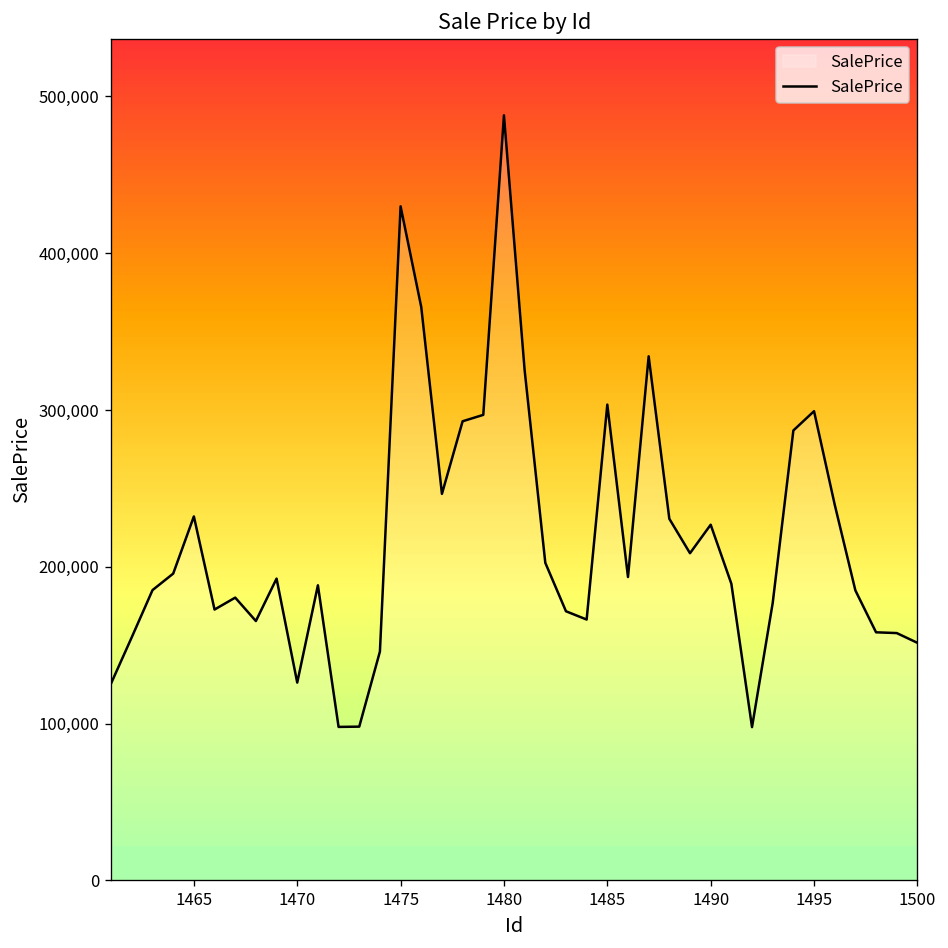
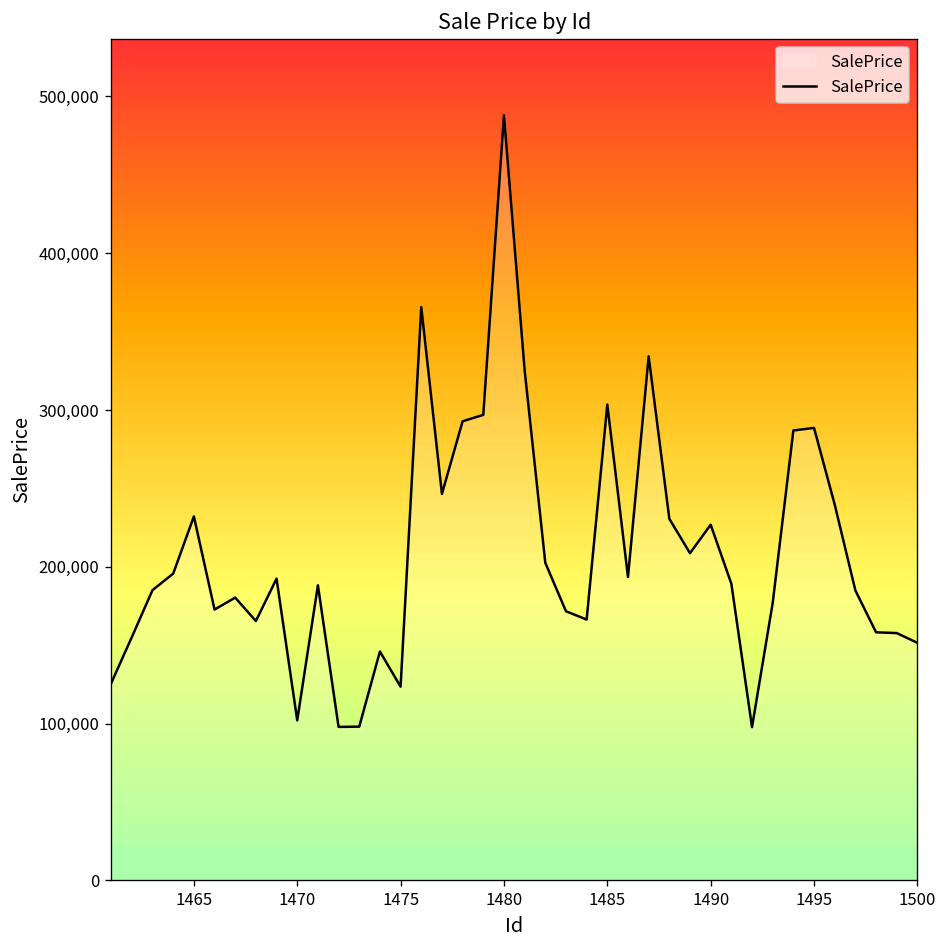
1470: 126,000 -> 102,000
1475: 430,000 -> 124,000
1495: 299,000 -> 289,000
